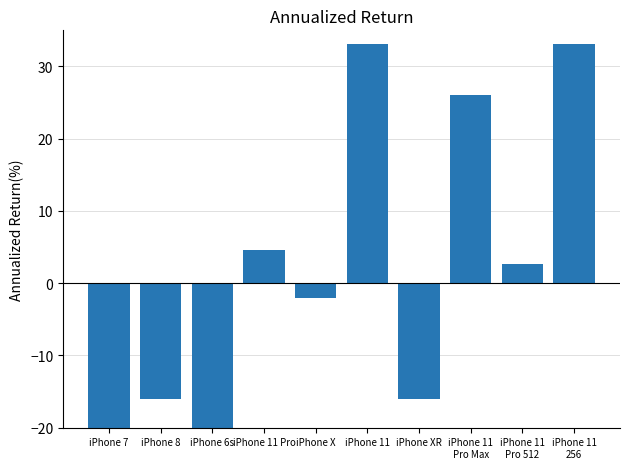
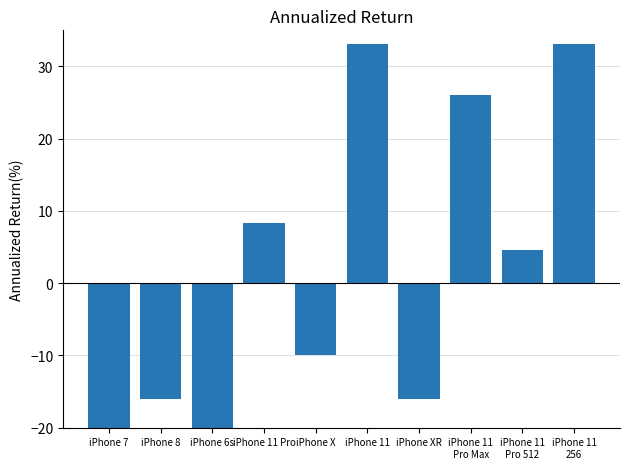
iPhone 11 Pro: 5 -> 8
iPhone X: -2 -> -10
iPhone 11 Pro 512: 3 -> 5
